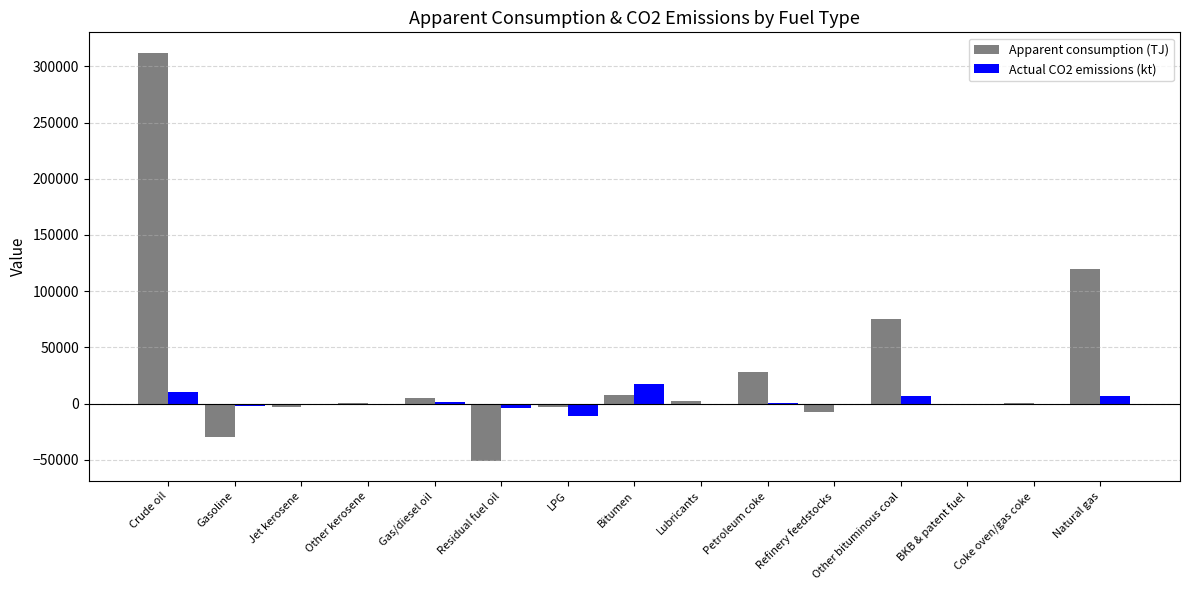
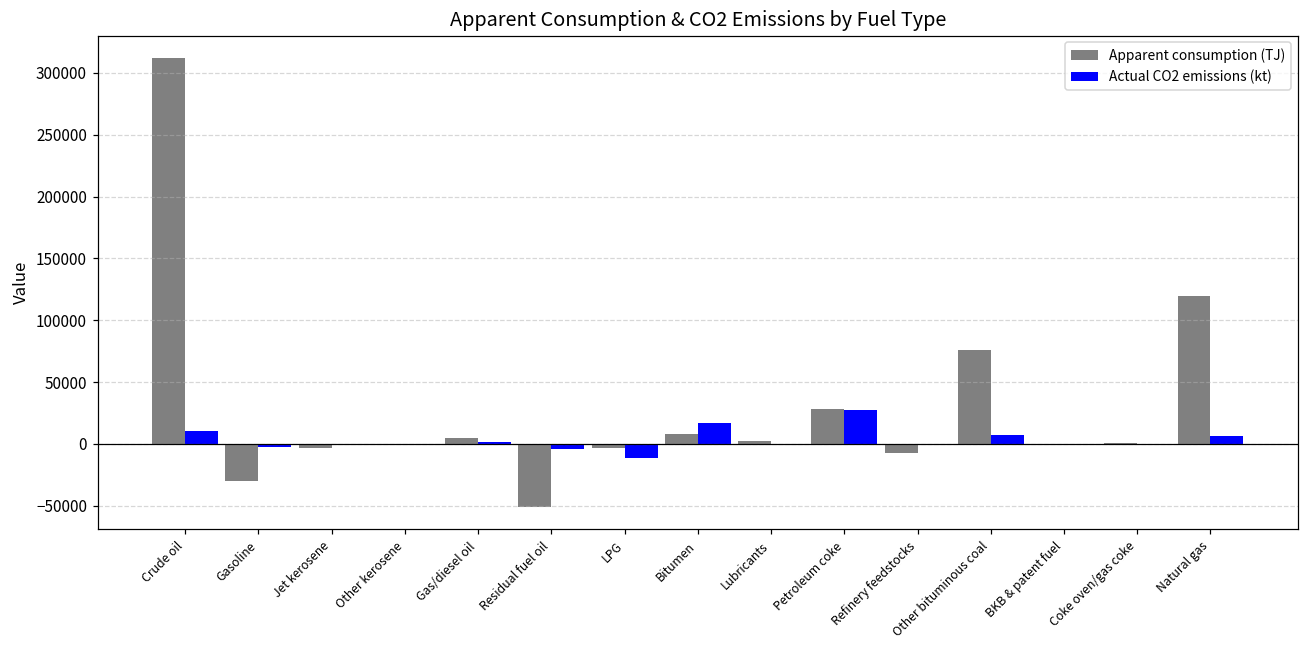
Actual CO2 emissions (kt), Petroleum coke: 1000 -> 27000
